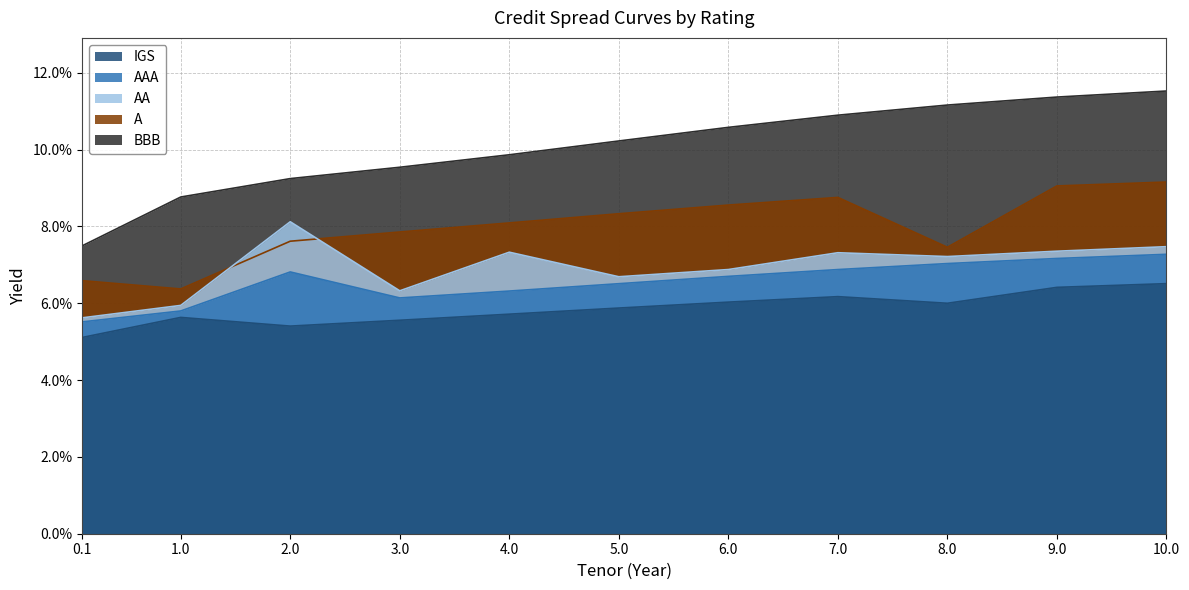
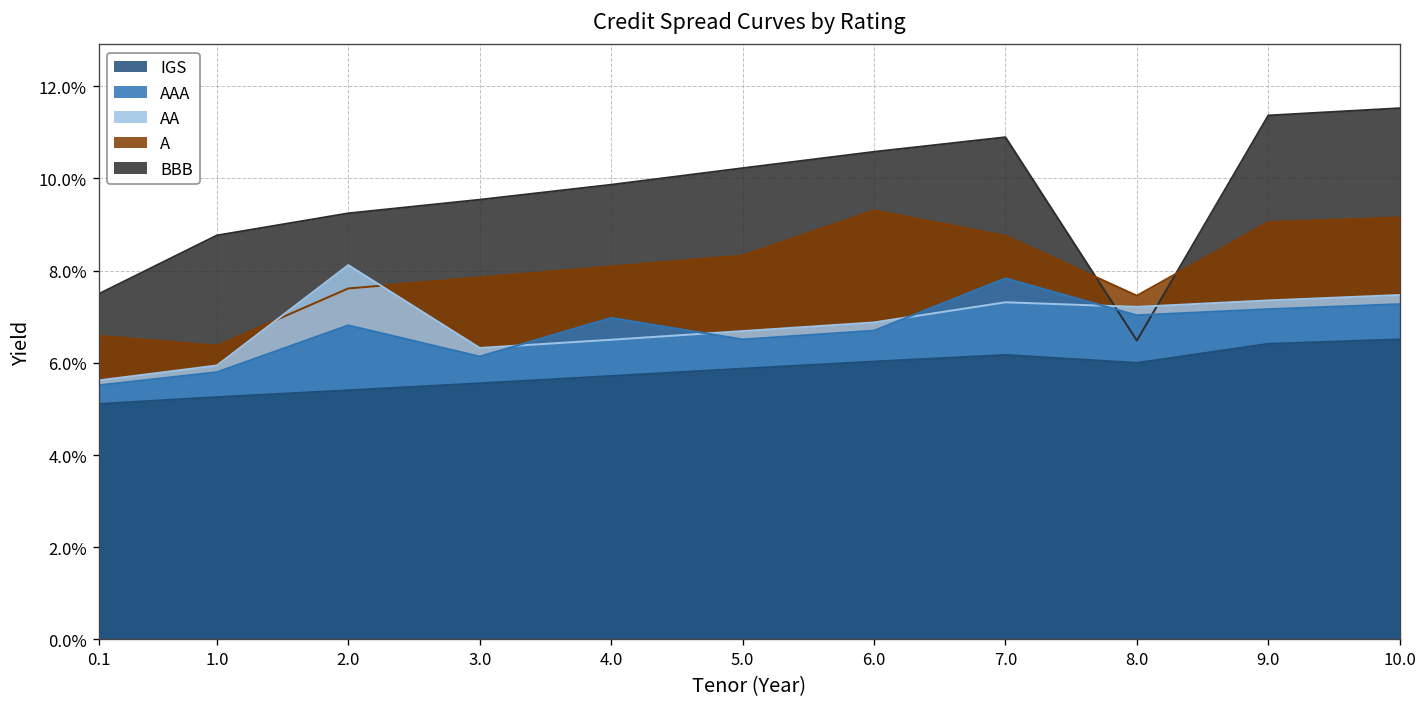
IGS, 1.0: 5.6% -> 5.3%
AA, 4.0: 7.3% -> 6.5%
AAA, 4.0: 6.3% -> 7.0%
A, 6.0: 8.6% -> 9.3%
AAA, 7.0: 6.9% -> 7.8%
BBB, 8.0: 11.2% -> 6.5%
